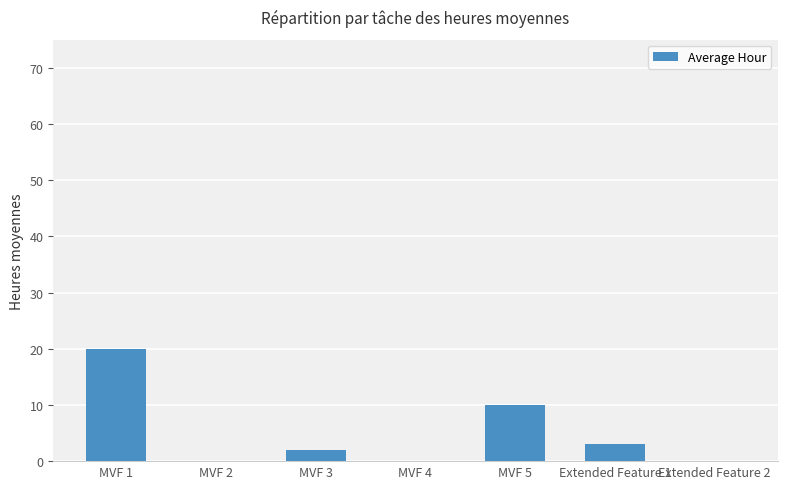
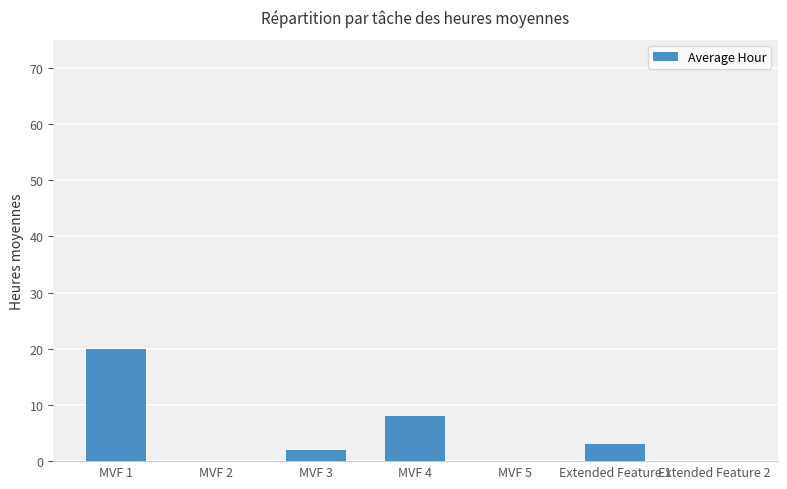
MVF 4: 0 -> 8
MVF 5: 10 -> 0
